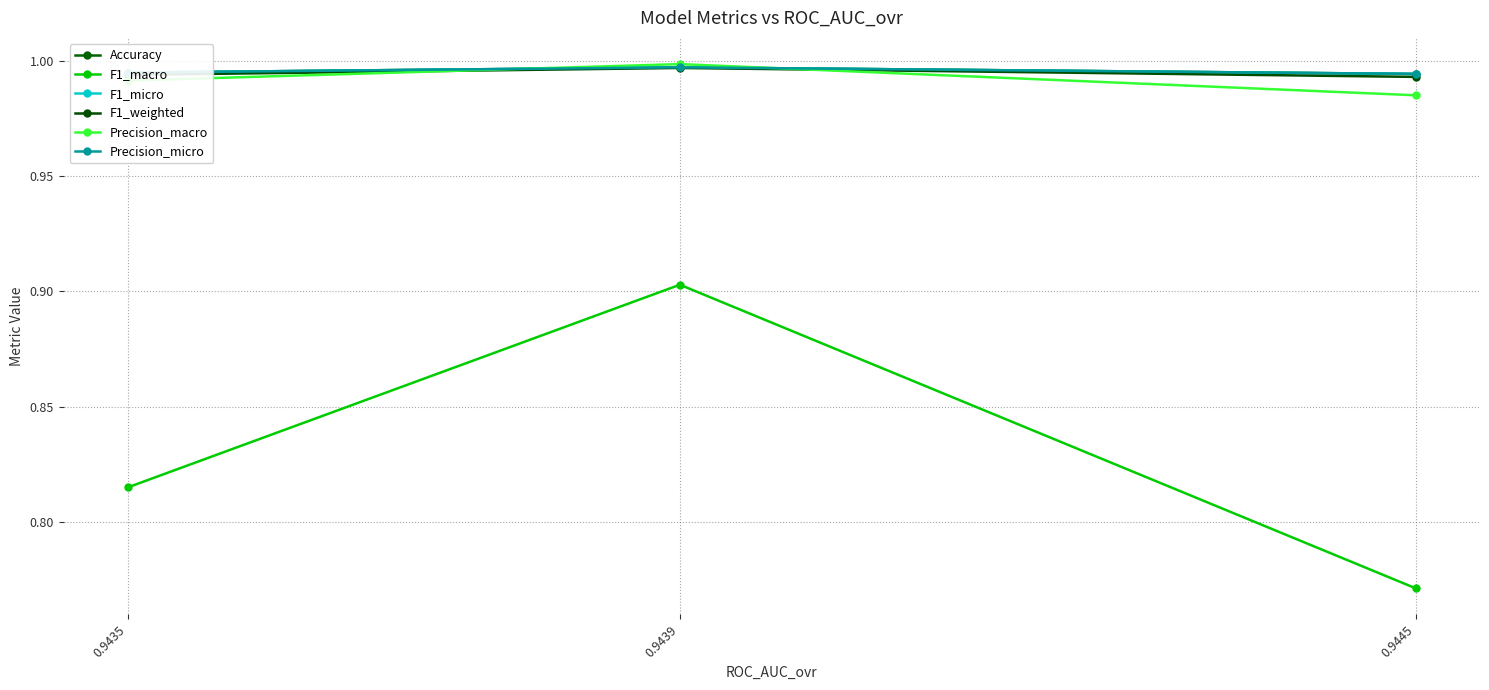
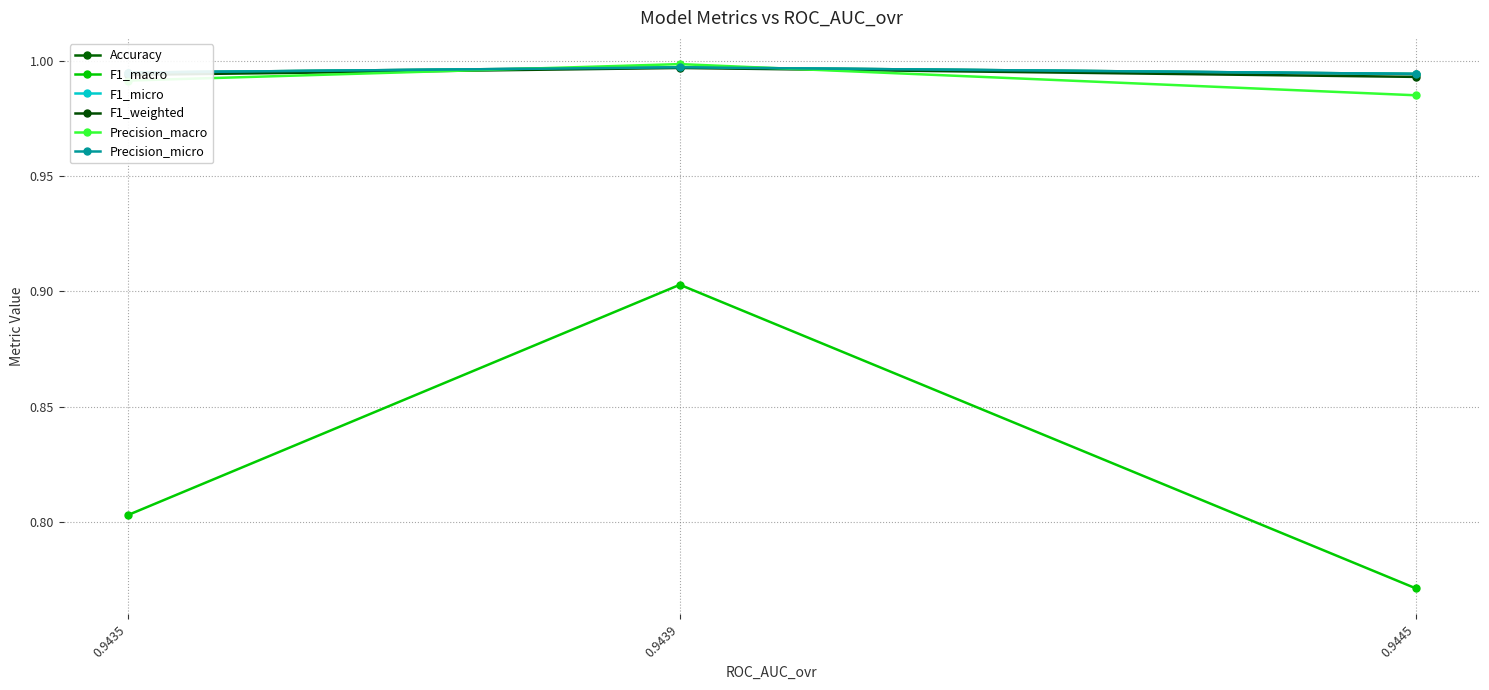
F1_macro, 0.9435: 0.815 -> 0.803
